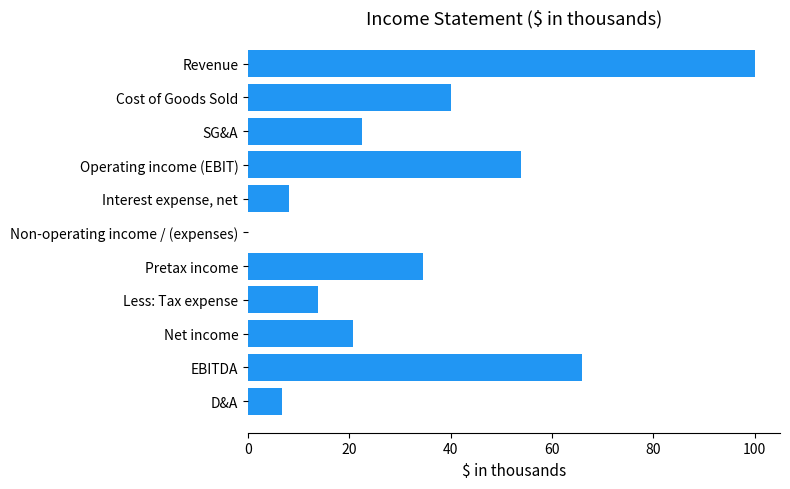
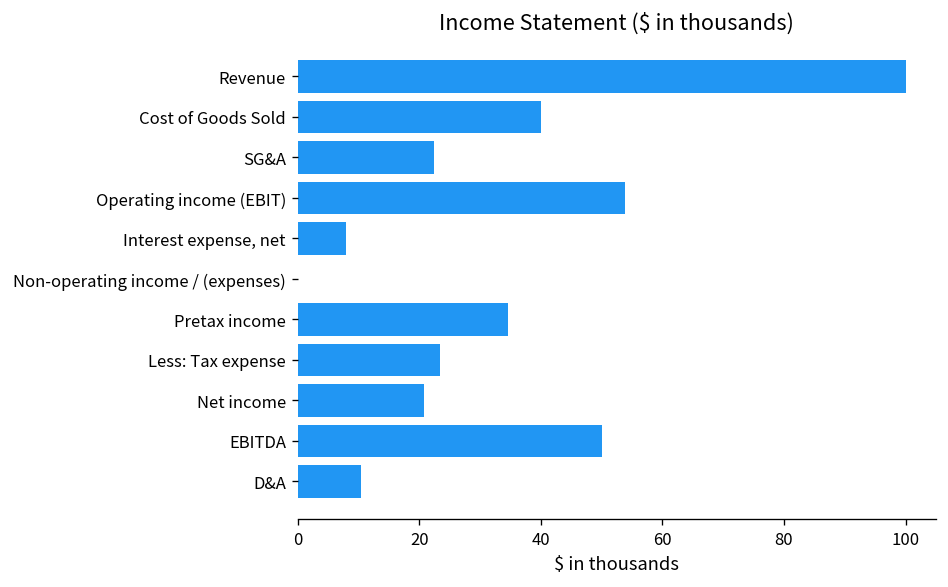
Less: Tax expense: 14 -> 23
EBITDA: 66 -> 50
D&A: 7 -> 10
